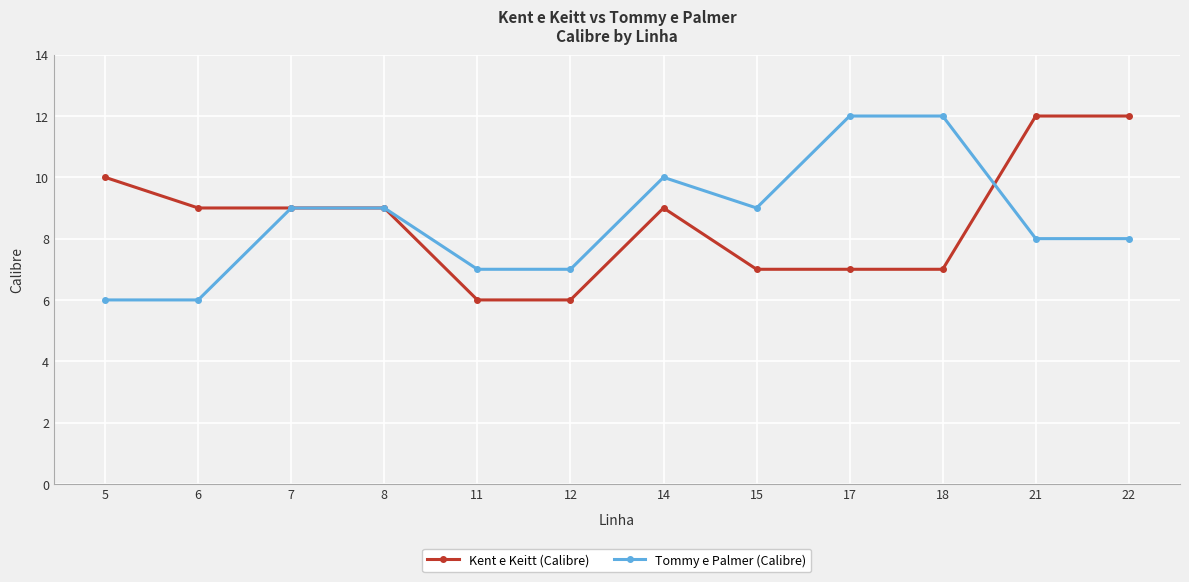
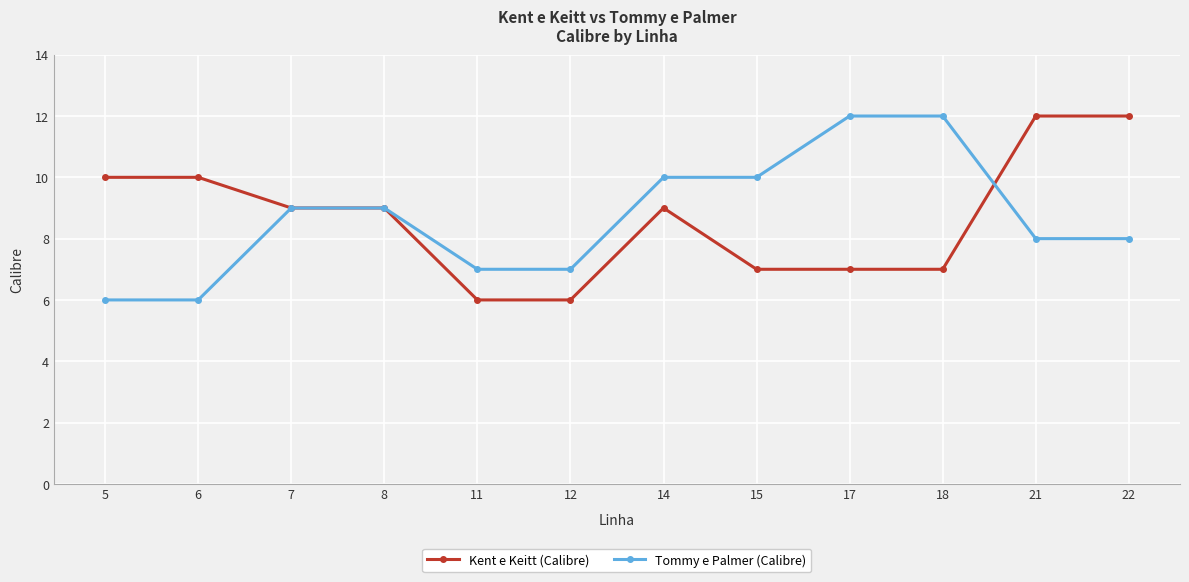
Kent e Keitt (Calibre), 6: 9 -> 10
Tommy e Palmer (Calibre), 15: 9 -> 10
